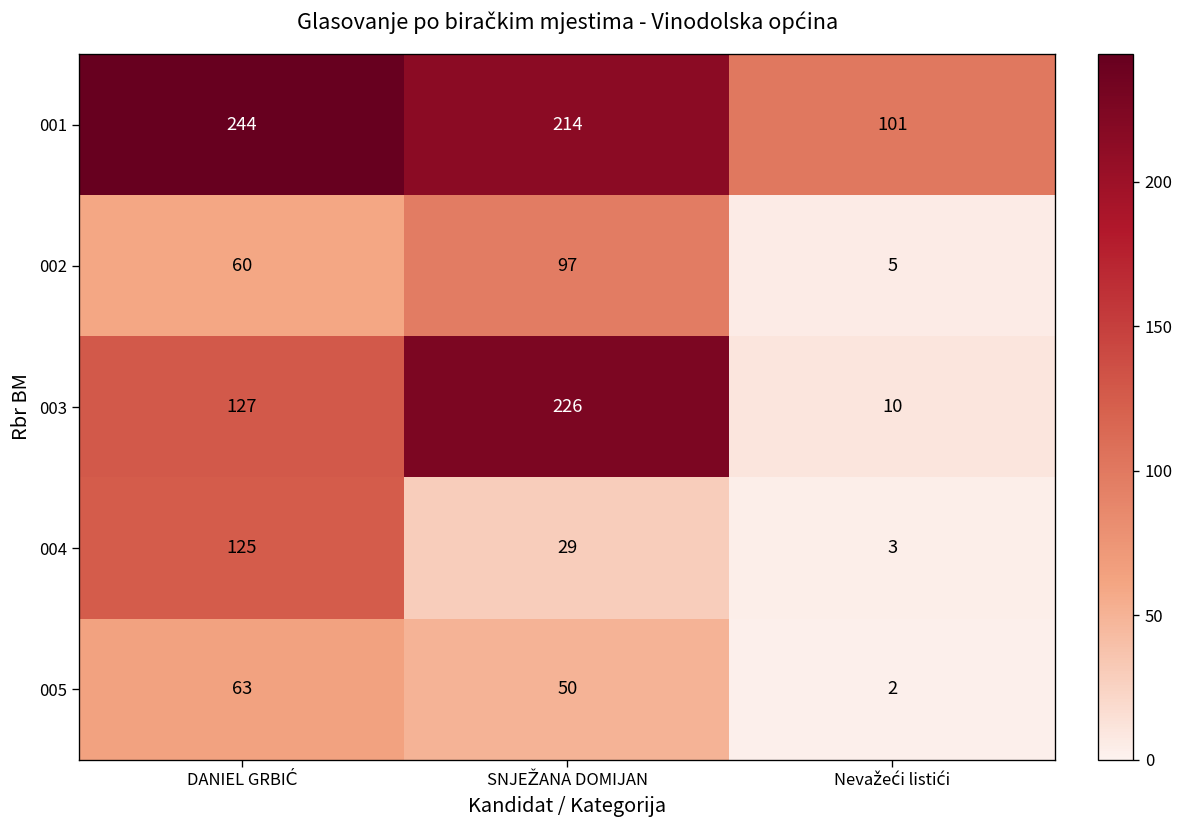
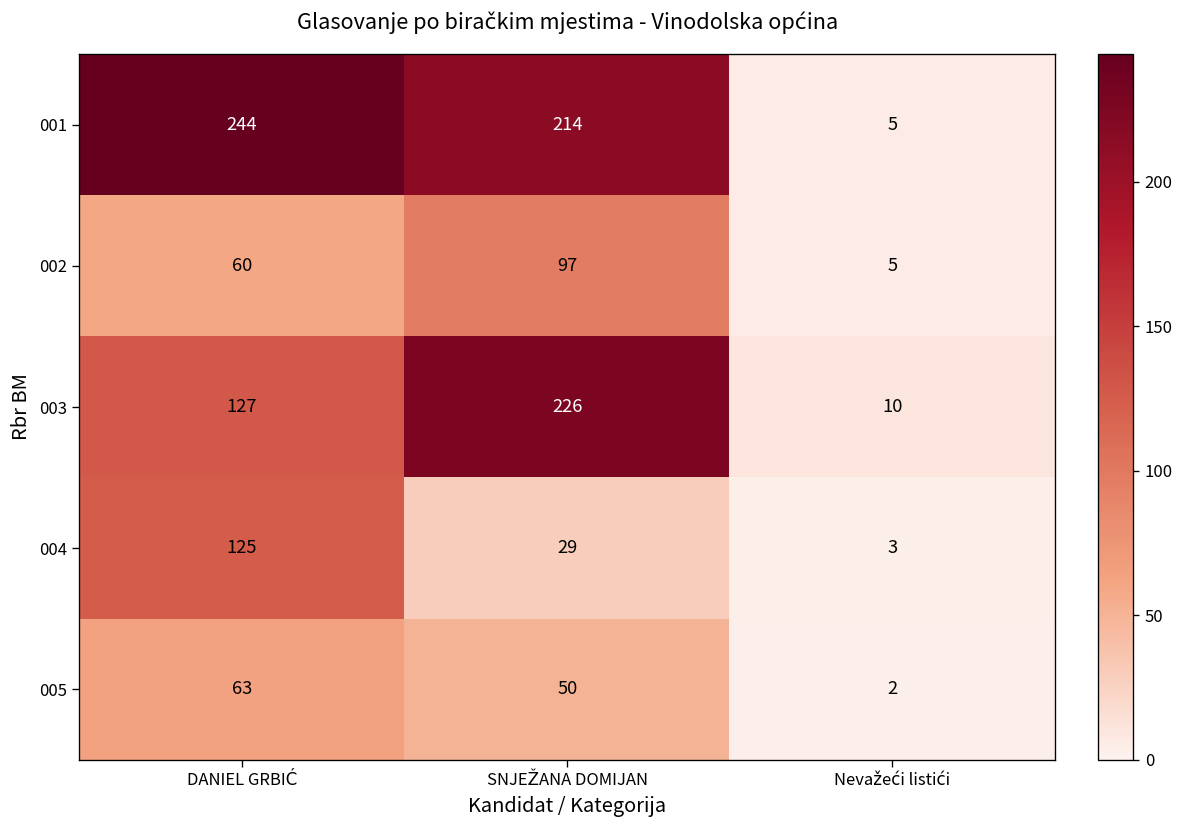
001, Nevažeći listići: 101 -> 5
